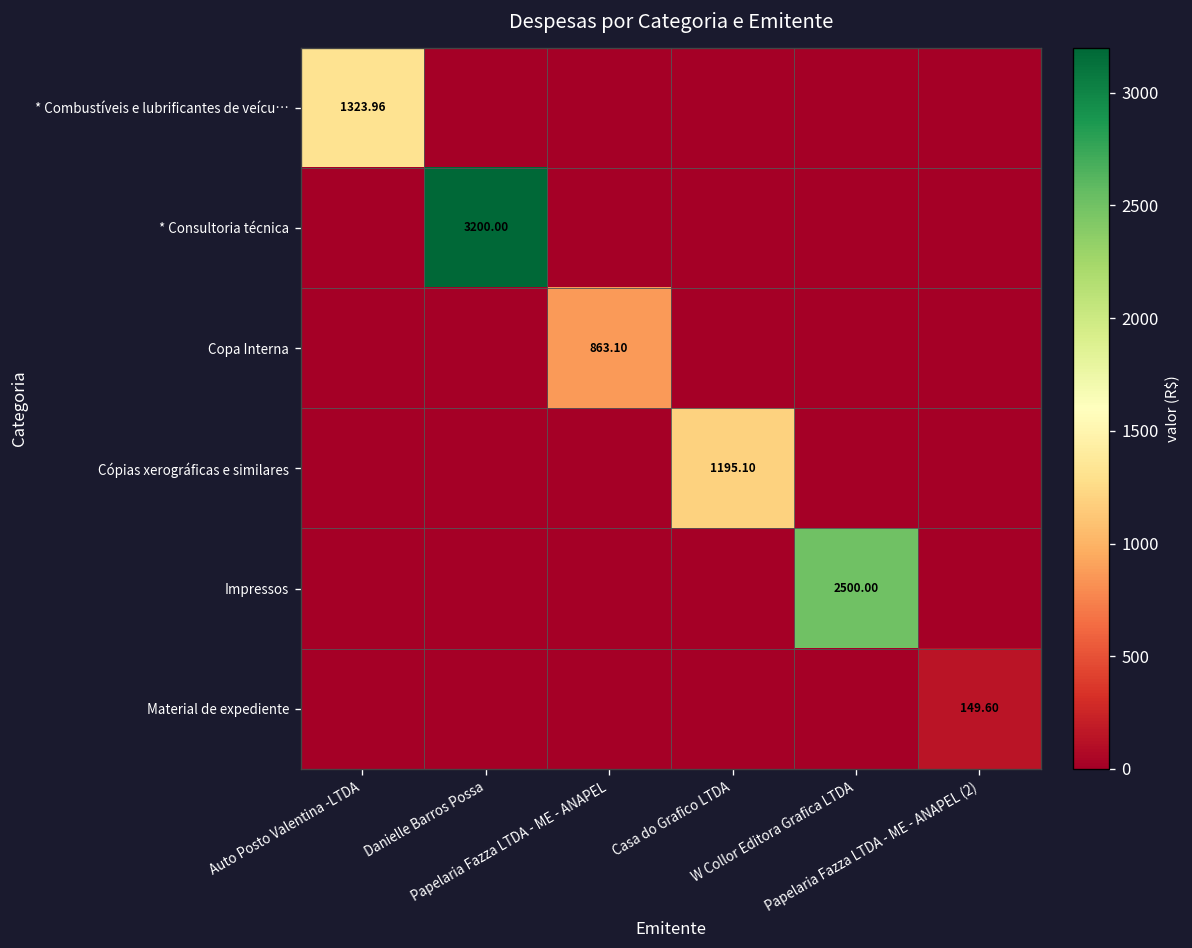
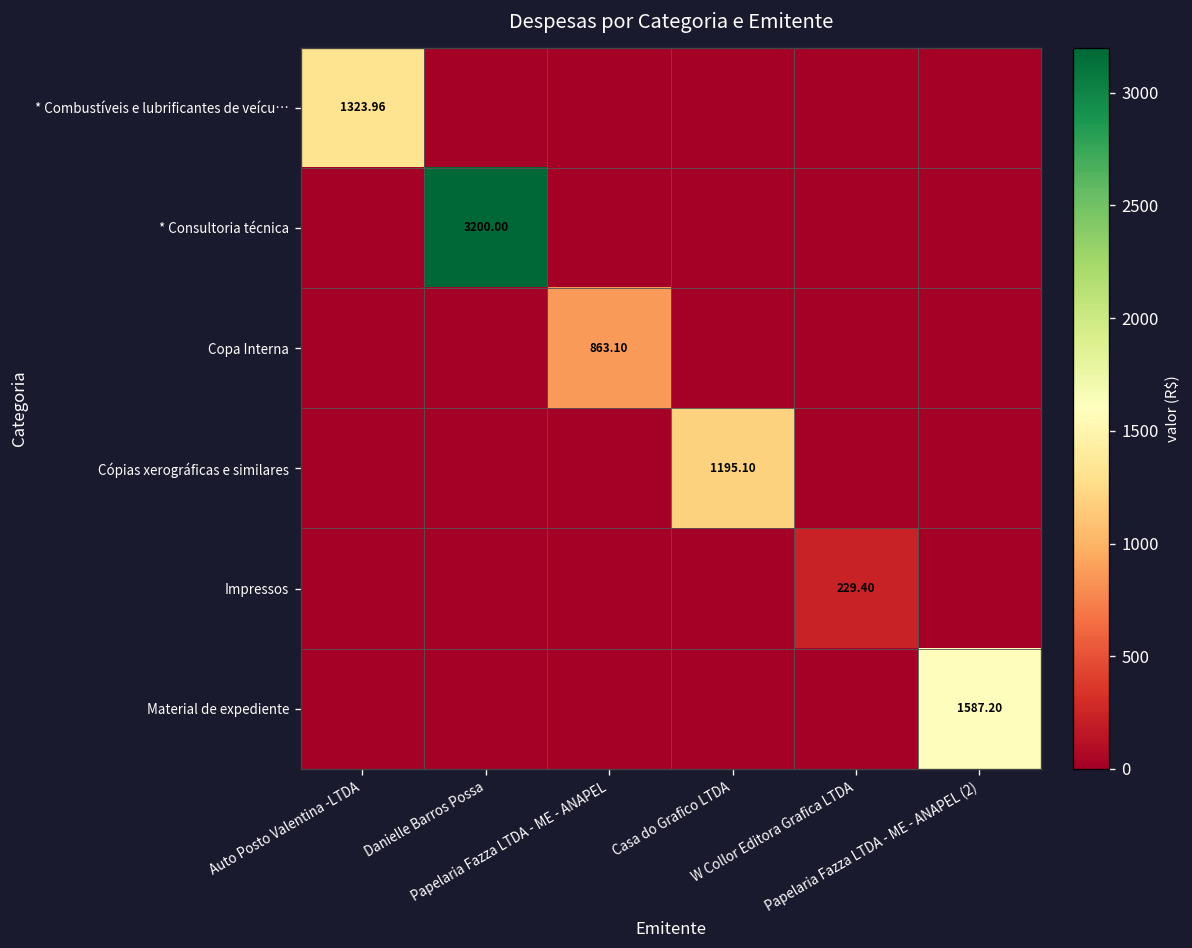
Impressos, W Collor Editora Grafica LTDA: 2500.00 -> 229.40
Material de expediente, Papelaria Fazza LTDA - ME - ANAPEL (2): 149.60 -> 1587.20
